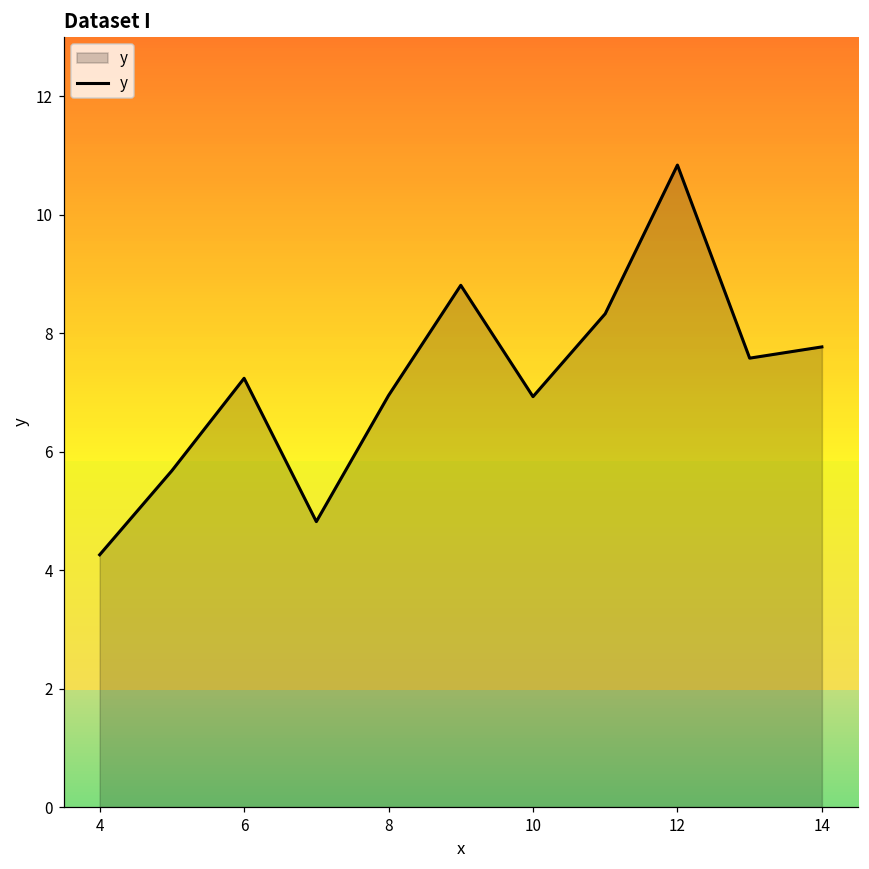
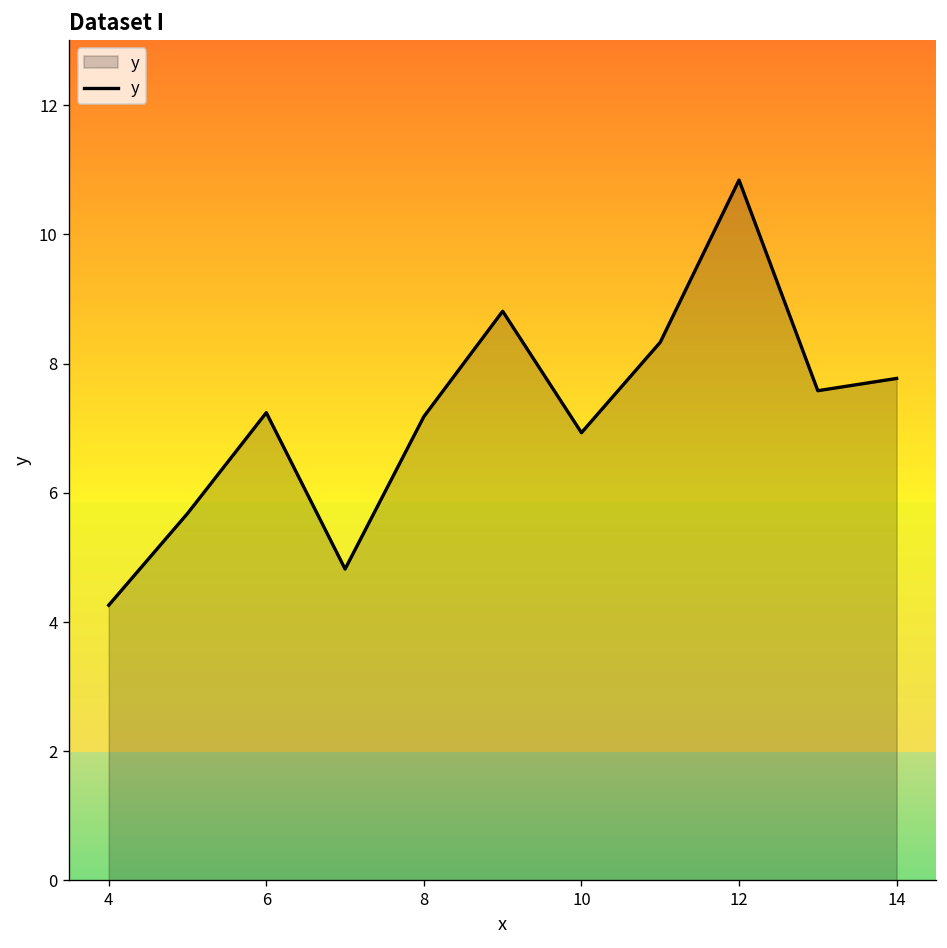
8: 7.0 -> 7.2
